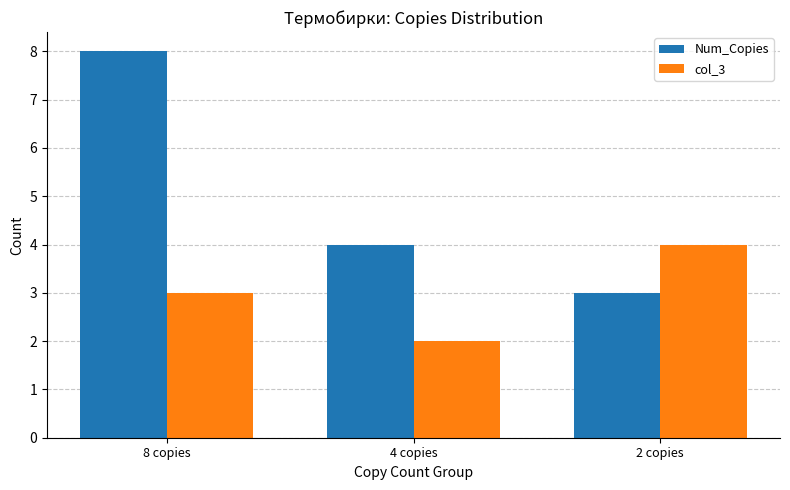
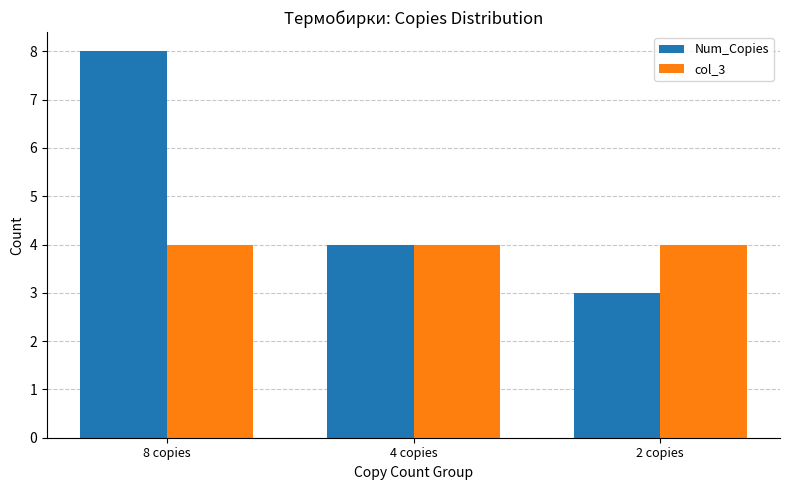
col_3, 8 copies: 3 -> 4
col_3, 4 copies: 2 -> 4
